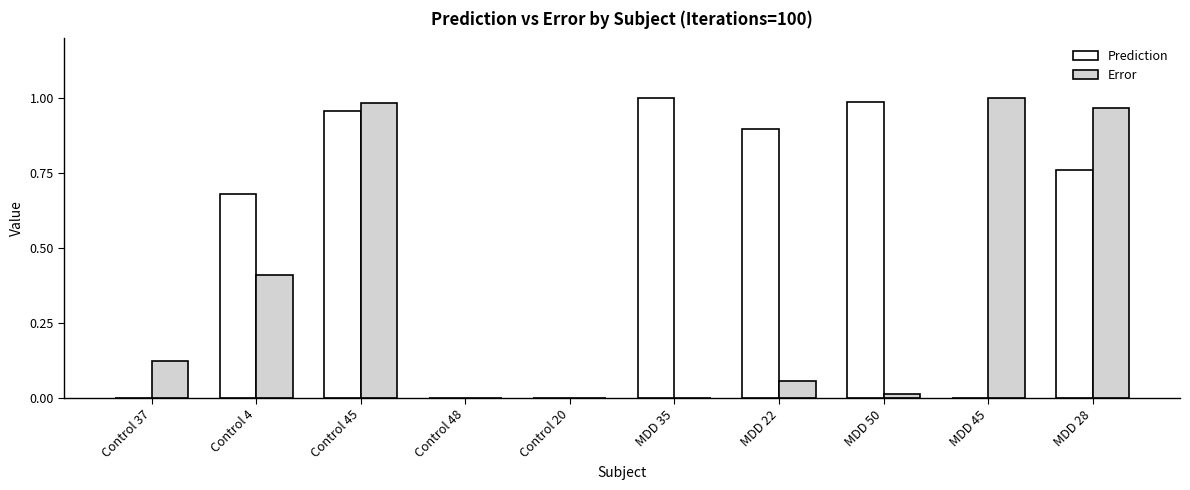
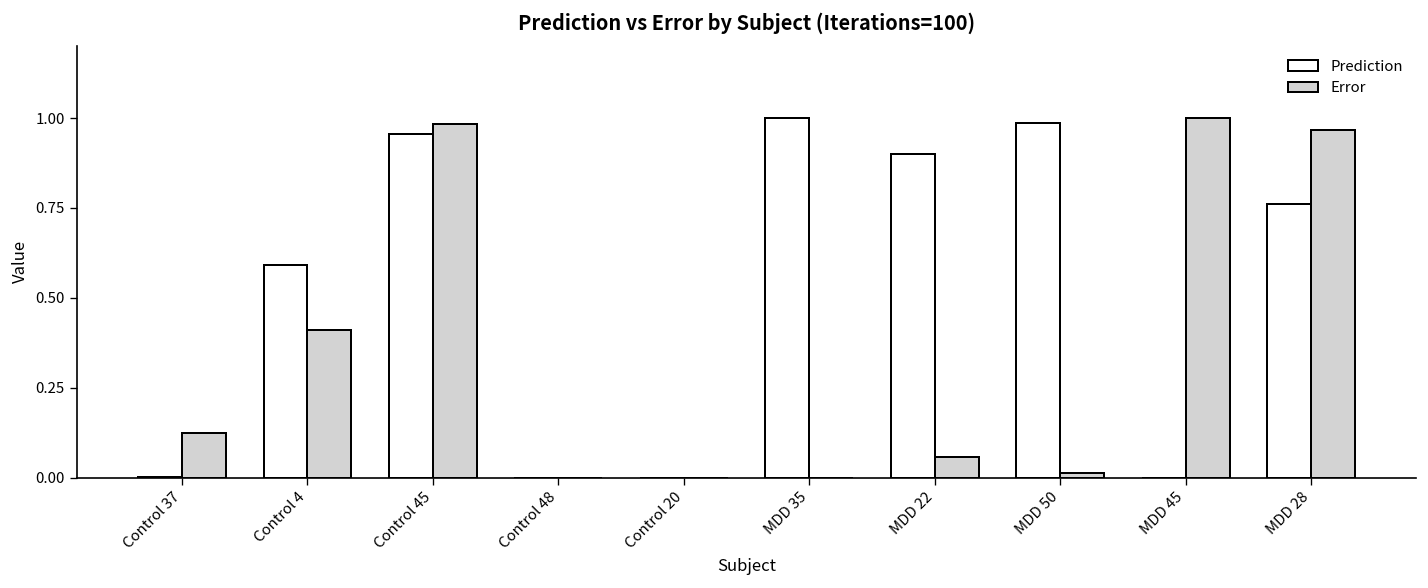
Prediction, Control 4: 0.68 -> 0.59
